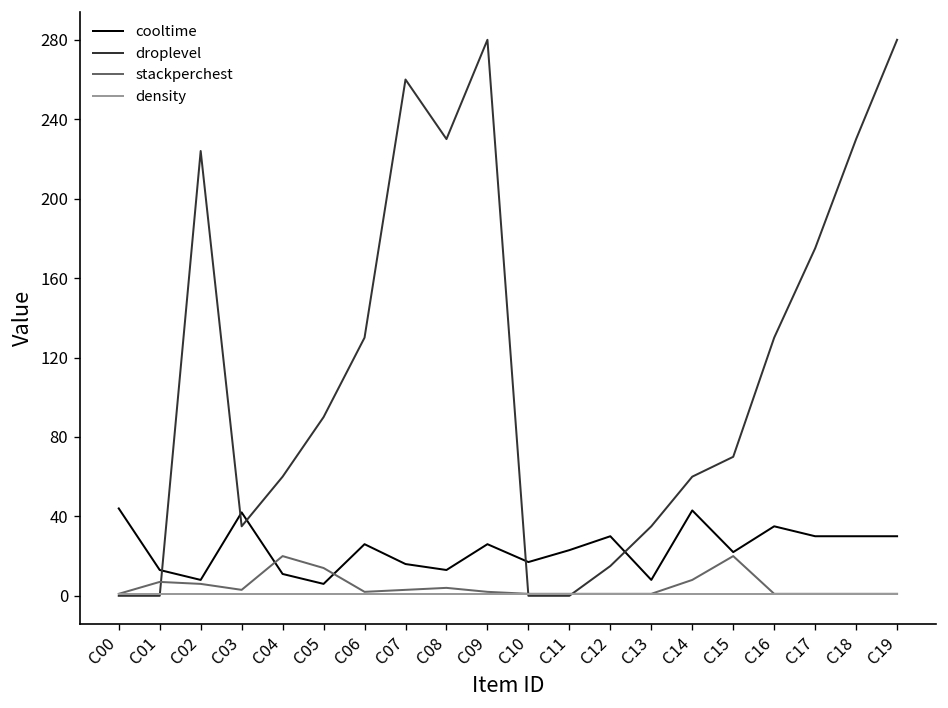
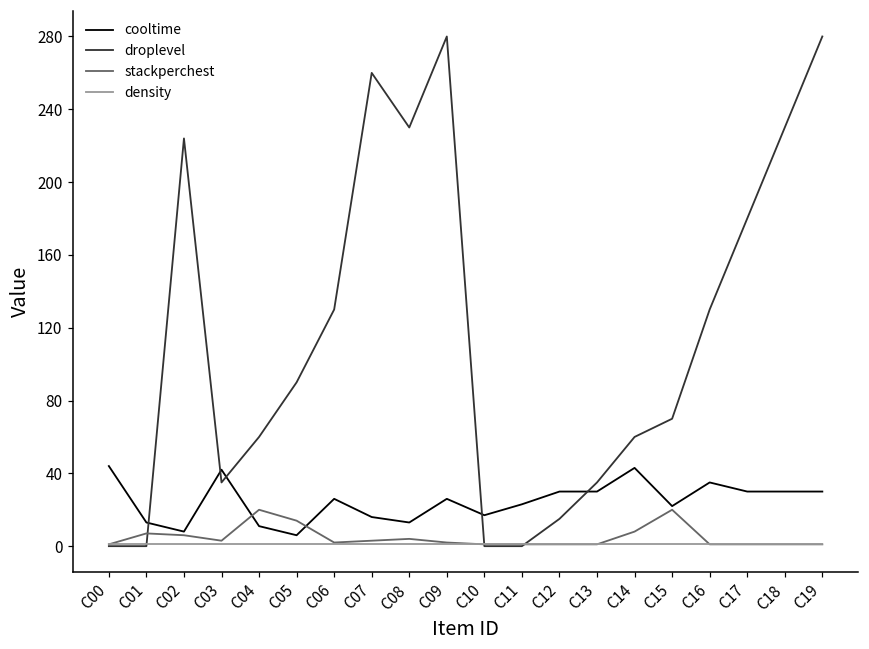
cooltime, C13: 8 -> 30
droplevel, C17: 175 -> 180
